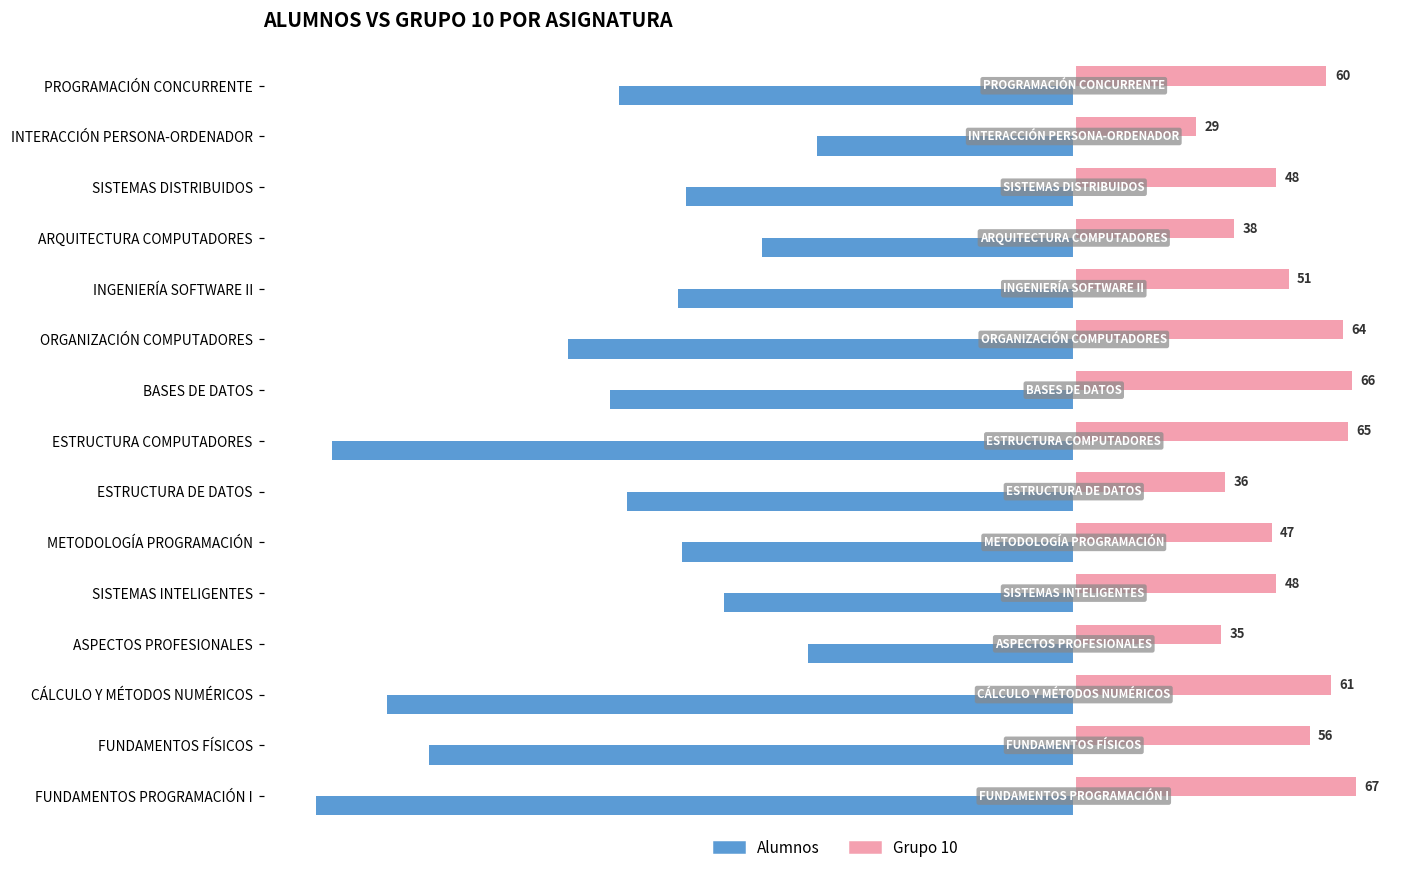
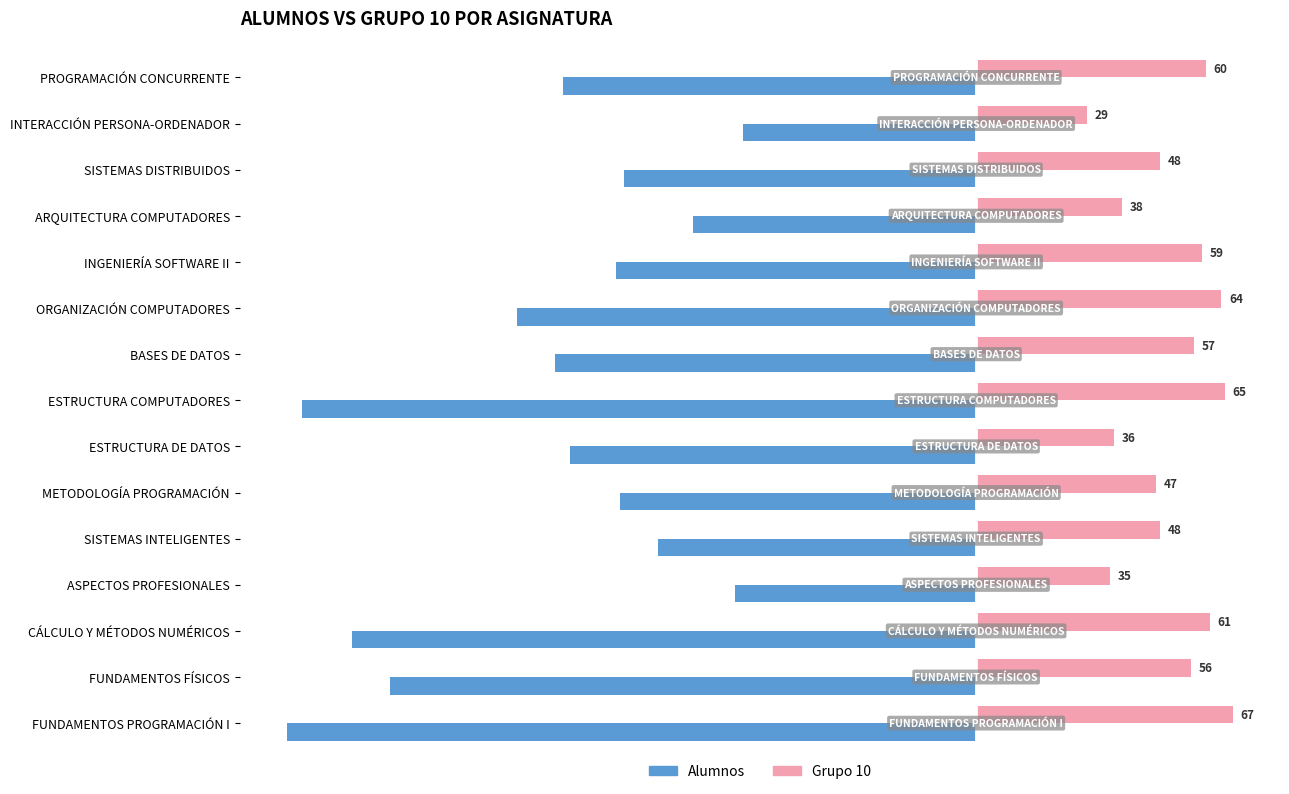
Grupo 10, INGENIERÍA SOFTWARE II: 51 -> 59
Grupo 10, BASES DE DATOS: 66 -> 57
